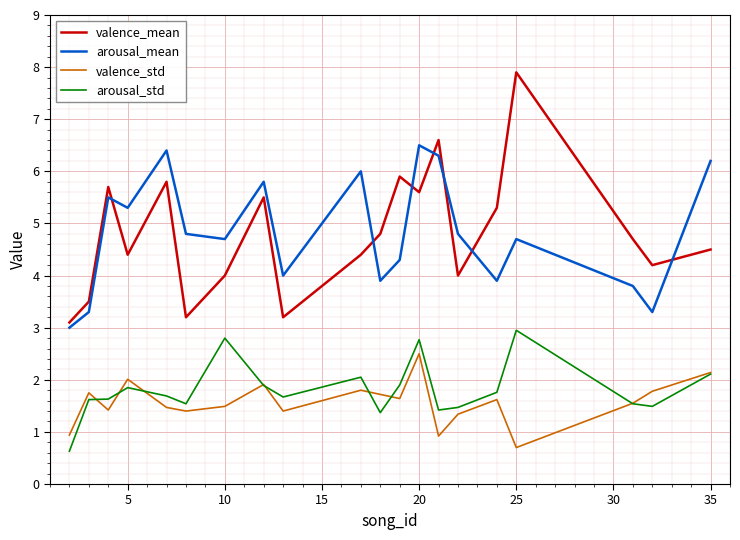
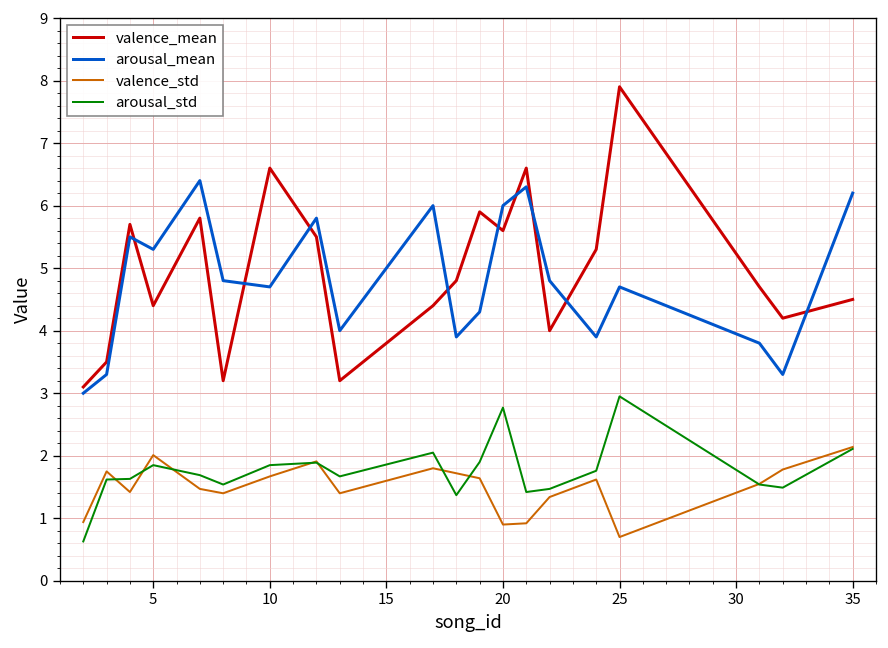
valence_mean, 10: 4.0 -> 6.6
valence_std, 10: 1.5 -> 1.7
arousal_std, 10: 2.8 -> 1.9
arousal_mean, 20: 6.5 -> 6.0
valence_std, 20: 2.5 -> 0.9
